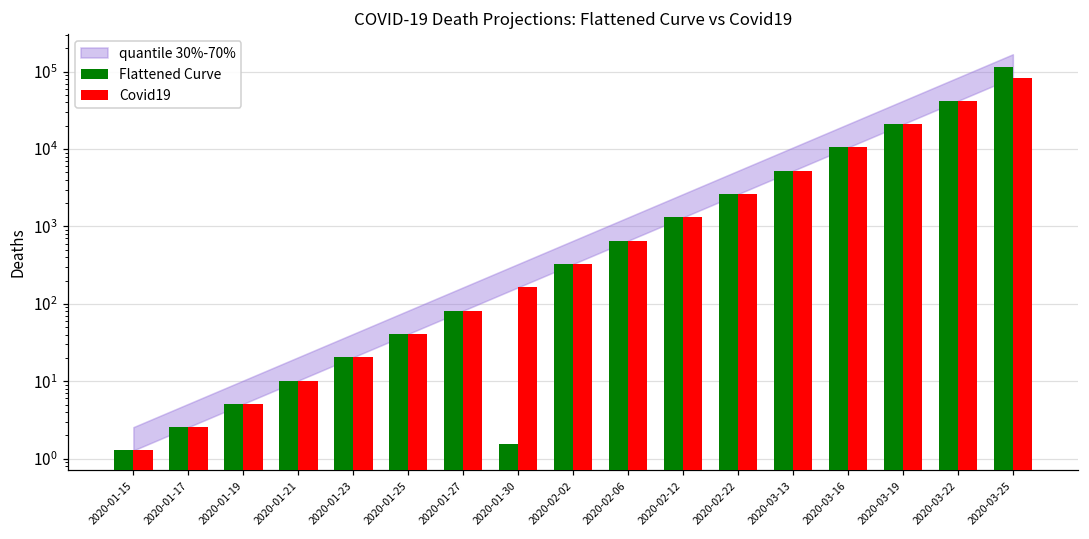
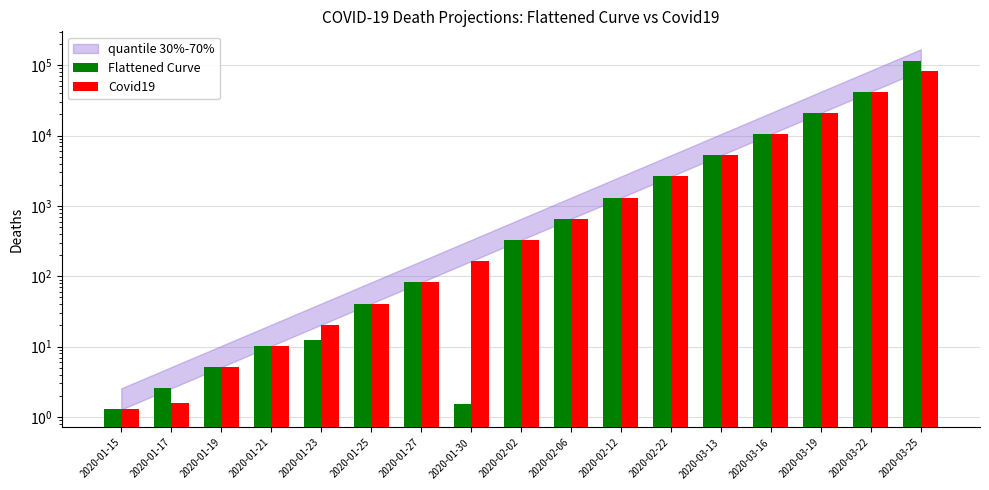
Covid19, 2020-01-17: 2.6 -> 1.6
Flattened Curve, 2020-01-23: 20 -> 12
